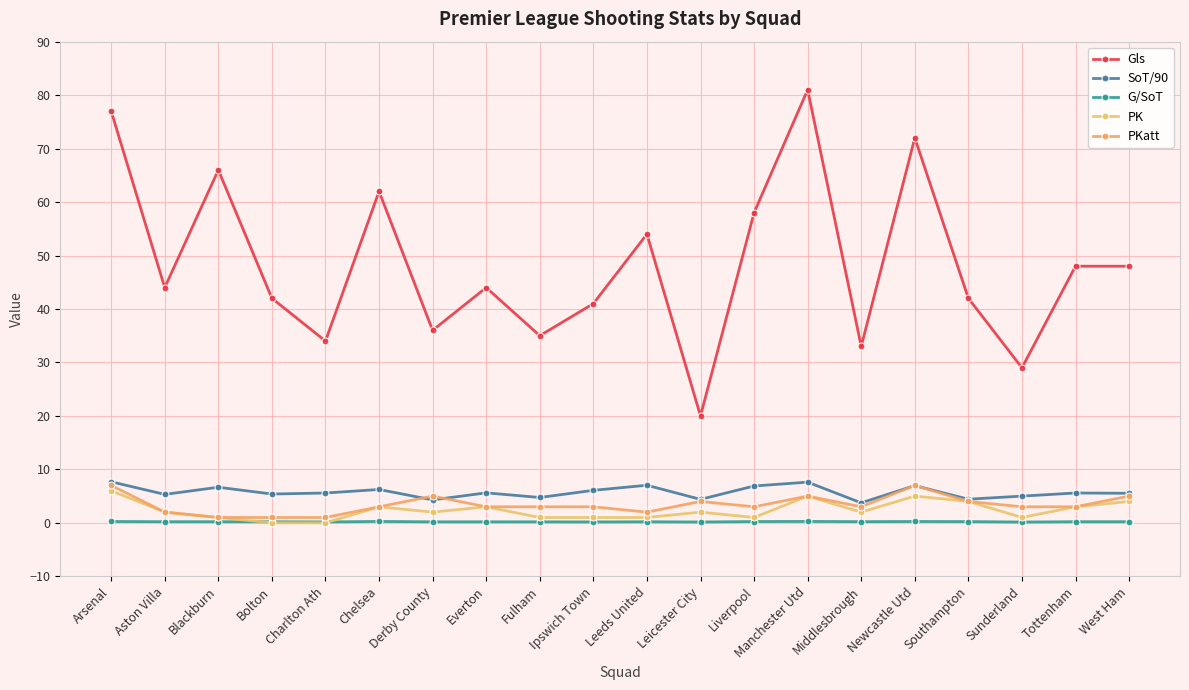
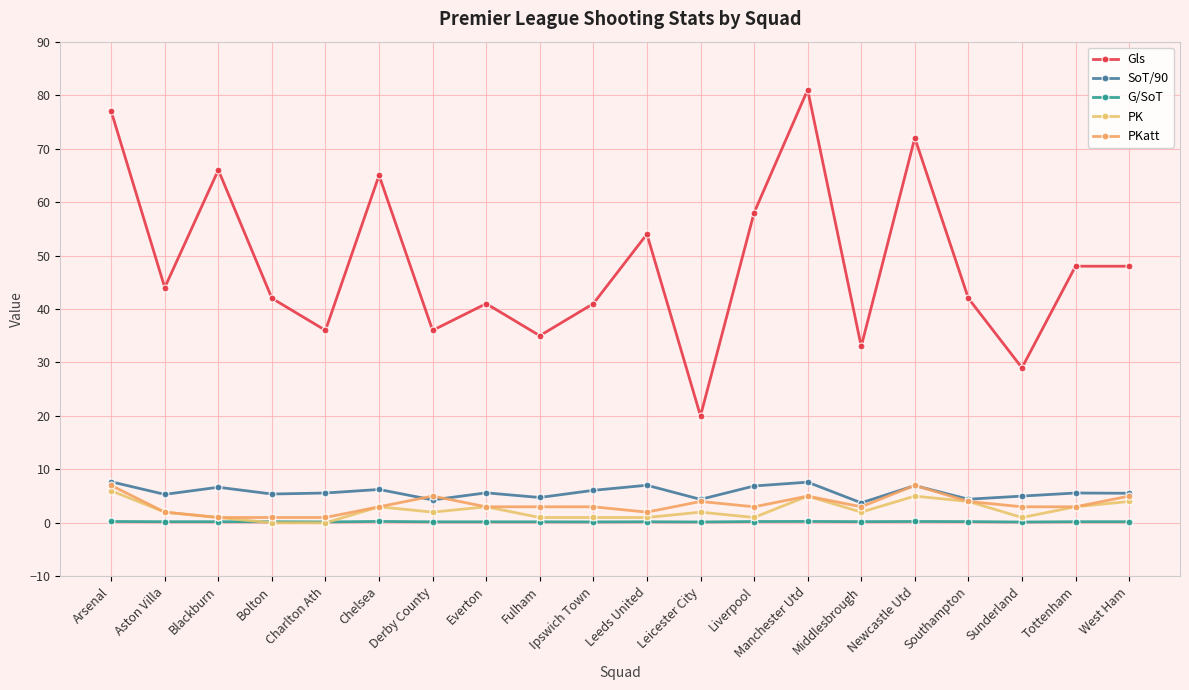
Gls, Charlton Ath: 34 -> 36
Gls, Chelsea: 62 -> 65
Gls, Everton: 44 -> 41
